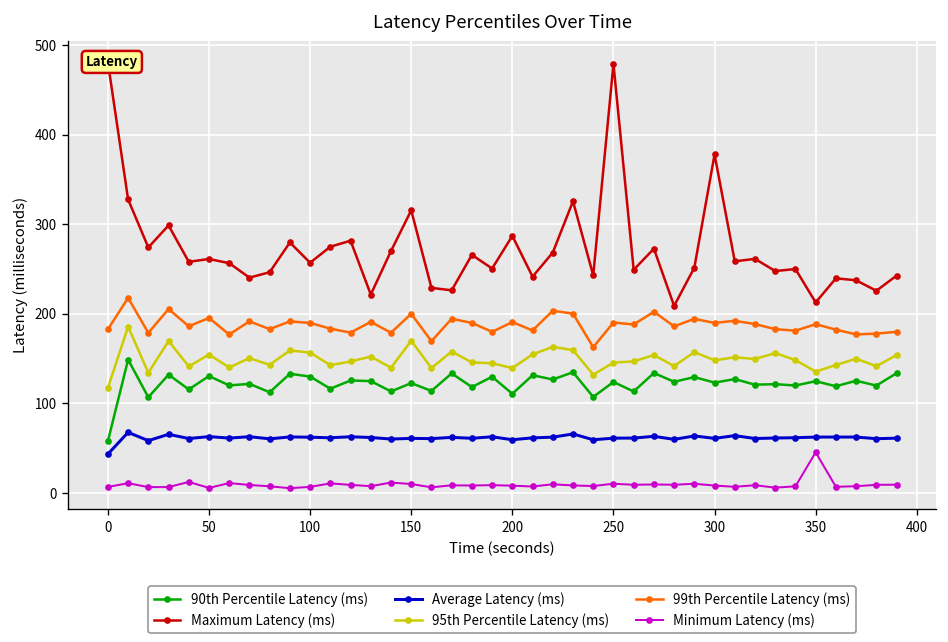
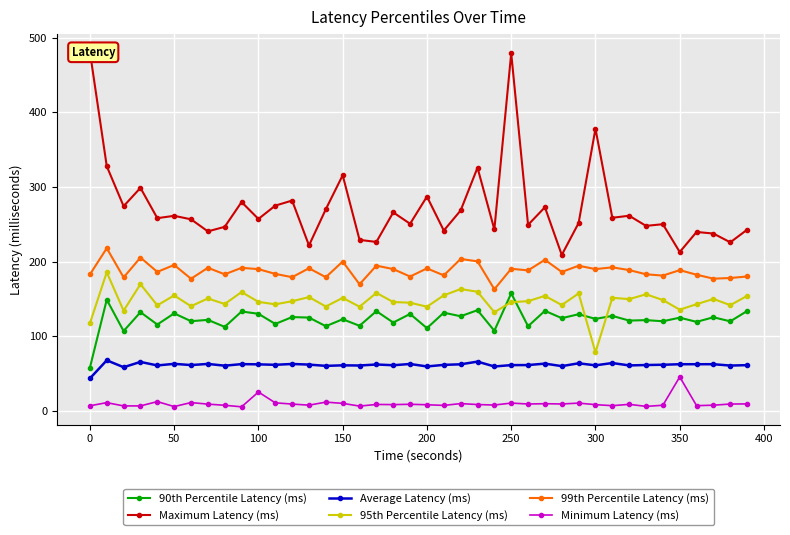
95th Percentile Latency (ms), 100: 160 -> 150
Minimum Latency (ms), 100: 10 -> 30
95th Percentile Latency (ms), 150: 170 -> 150
90th Percentile Latency (ms), 250: 120 -> 160
95th Percentile Latency (ms), 300: 150 -> 80
